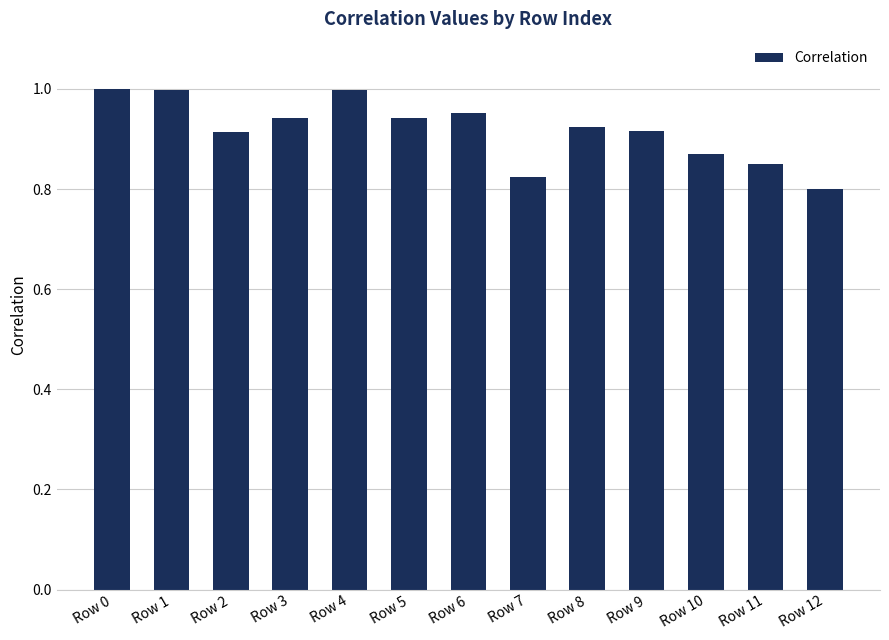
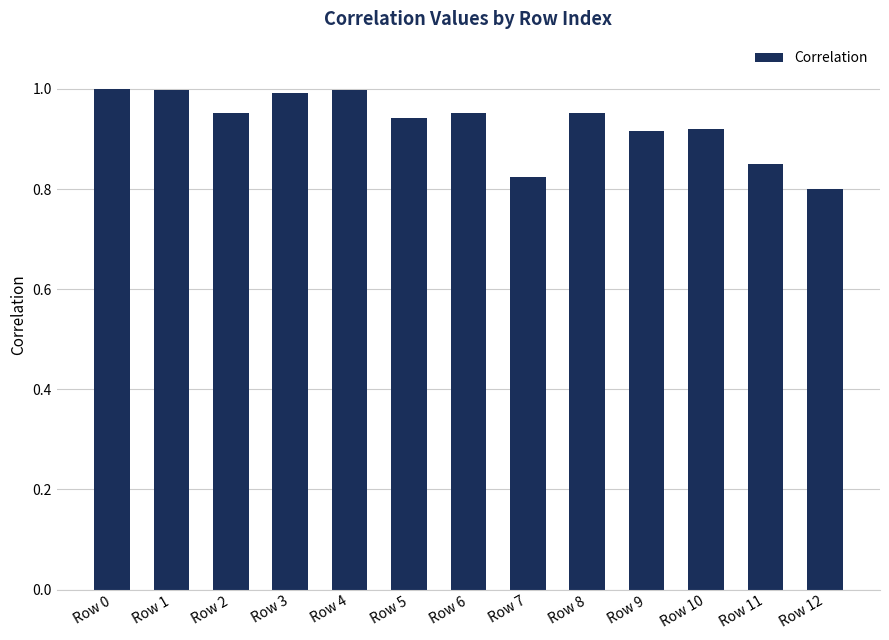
Row 2: 0.91 -> 0.95
Row 3: 0.94 -> 0.99
Row 8: 0.92 -> 0.95
Row 10: 0.87 -> 0.92
